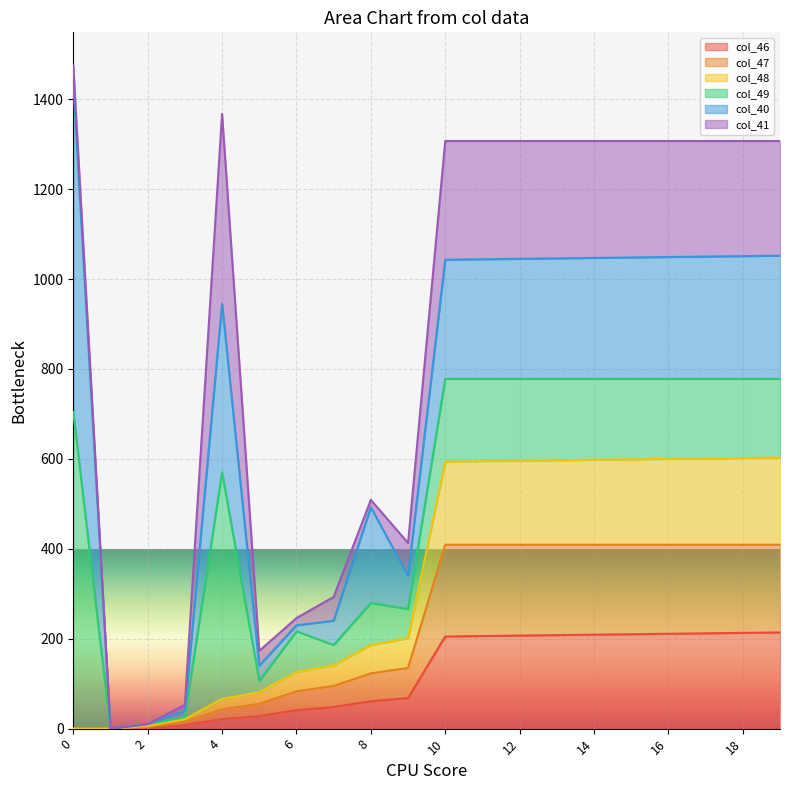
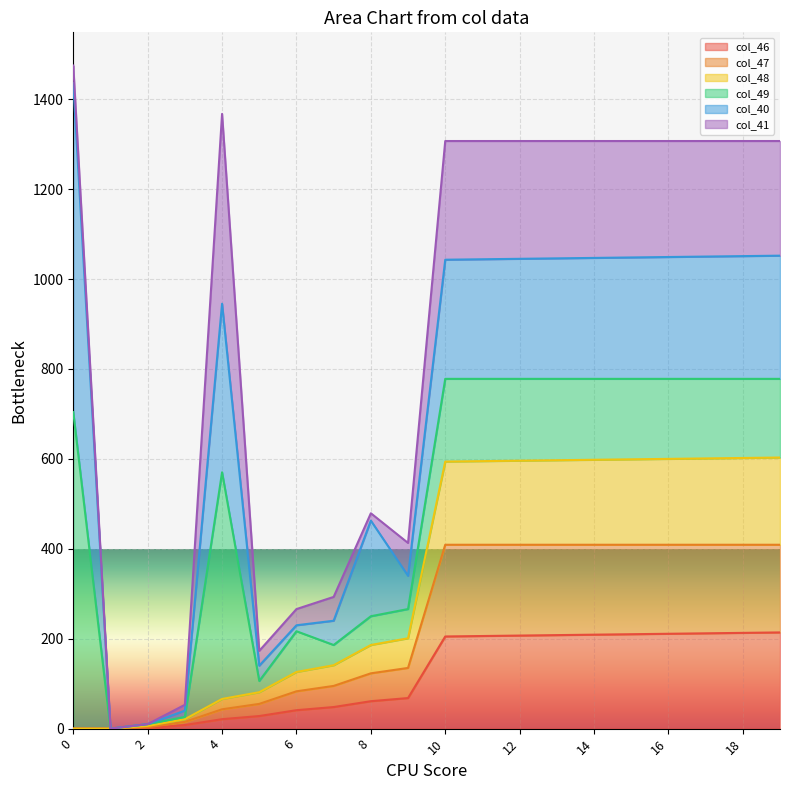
col_41, 6: 20 -> 40
col_49, 8: 90 -> 60
